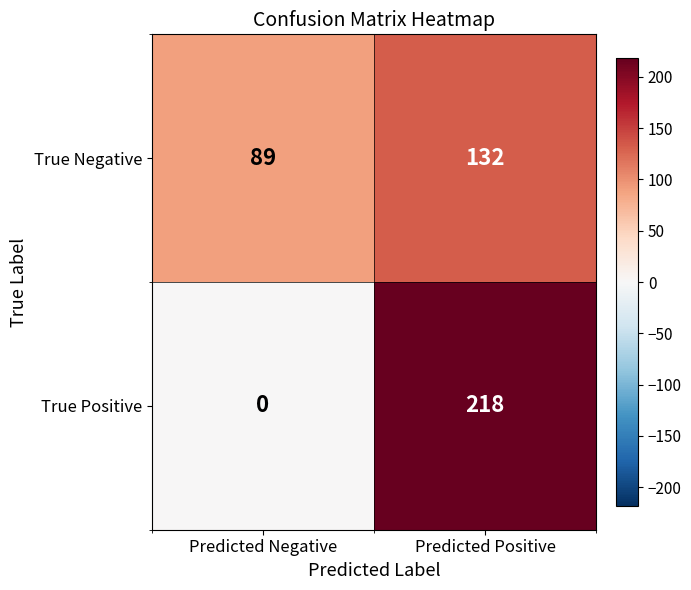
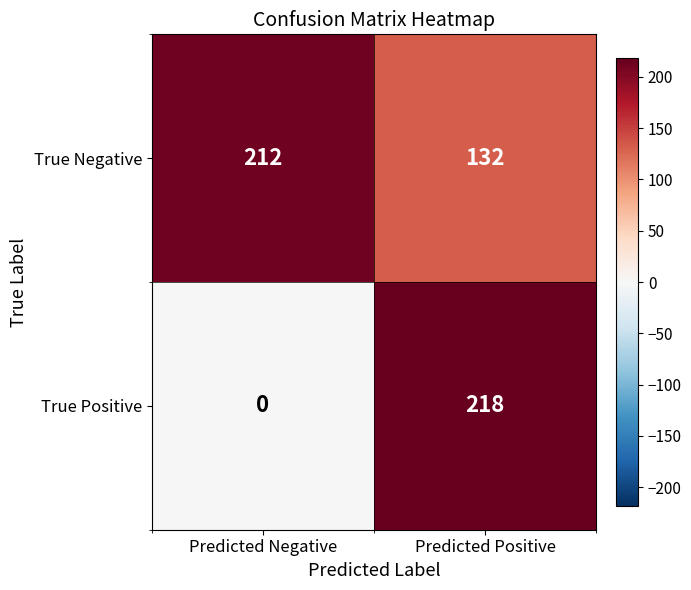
True Negative, Predicted Negative: 89 -> 212
